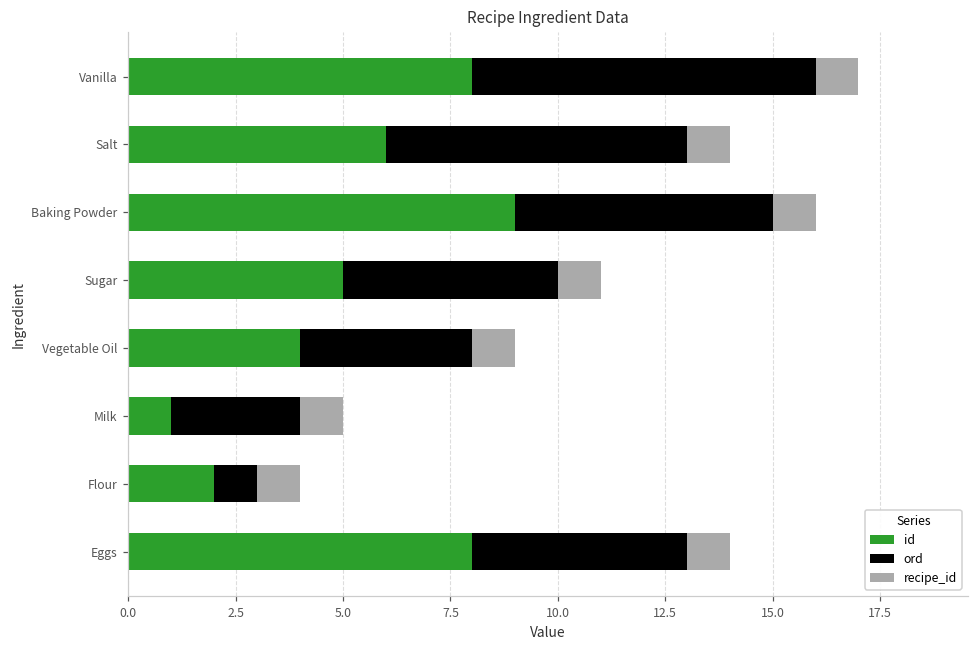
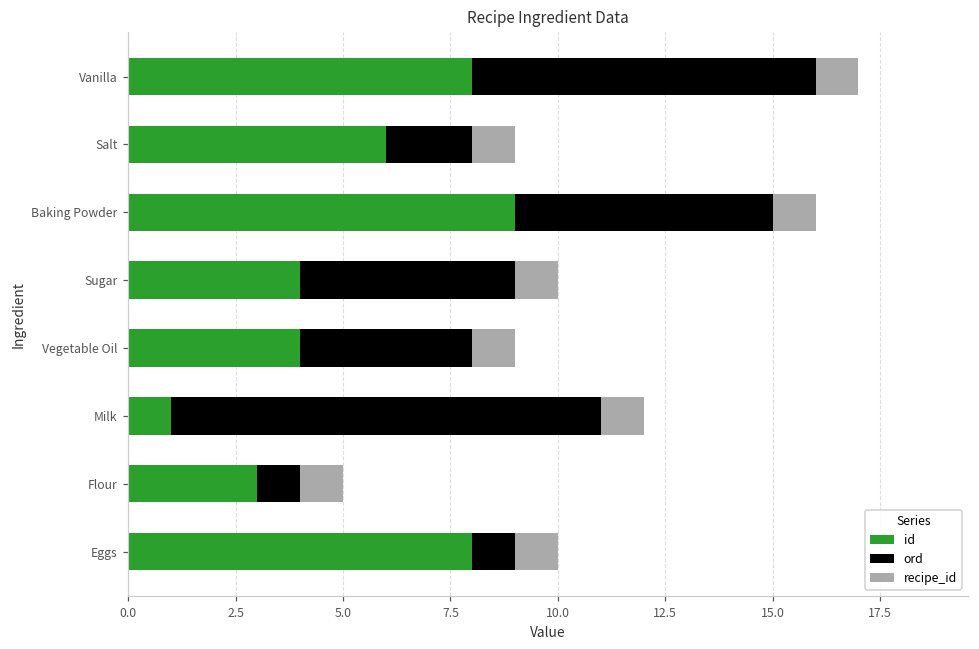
ord, Salt: 7 -> 2
id, Sugar: 5 -> 4
ord, Milk: 3 -> 10
id, Flour: 2 -> 3
ord, Eggs: 5 -> 1
